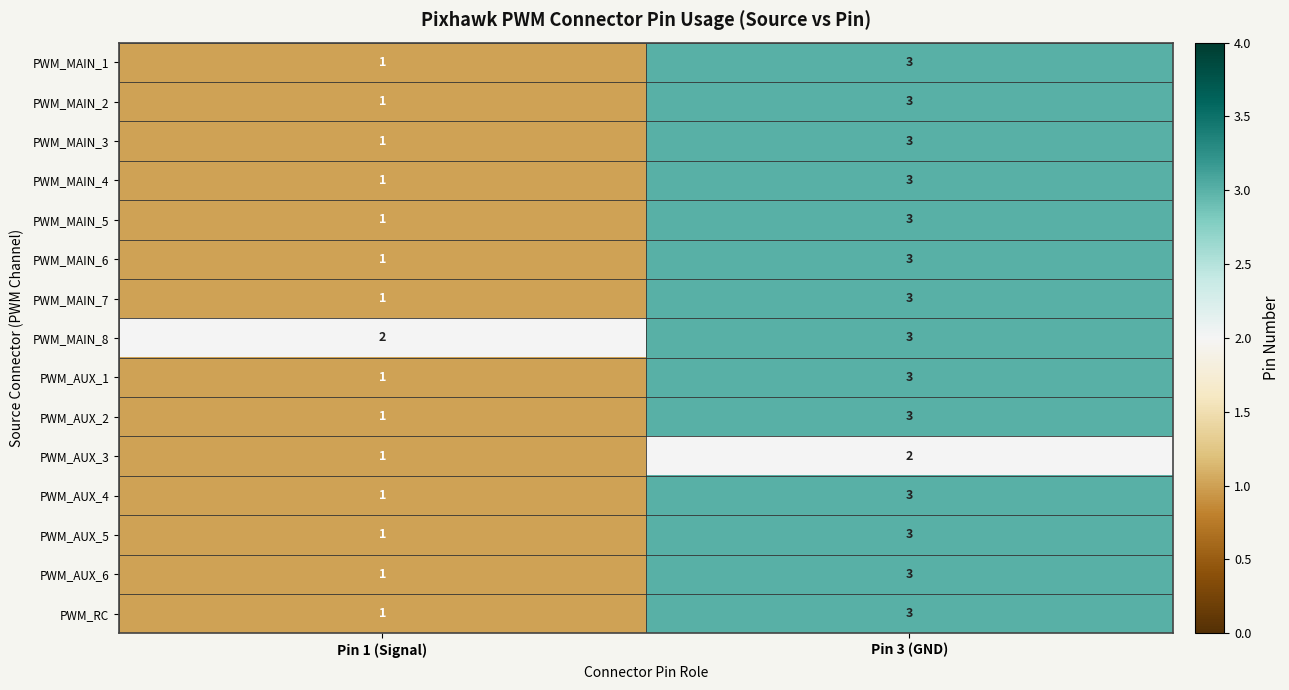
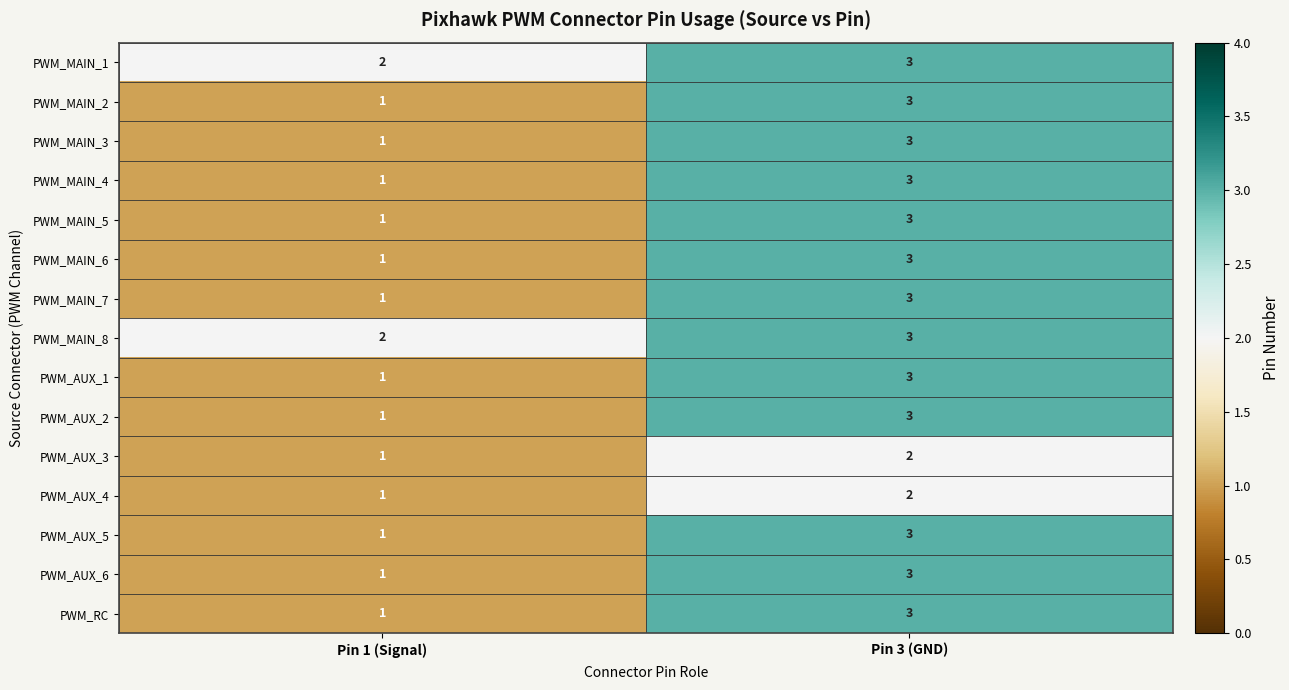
PWM_MAIN_1, Pin 1 (Signal): 1 -> 2
PWM_AUX_4, Pin 3 (GND): 3 -> 2
